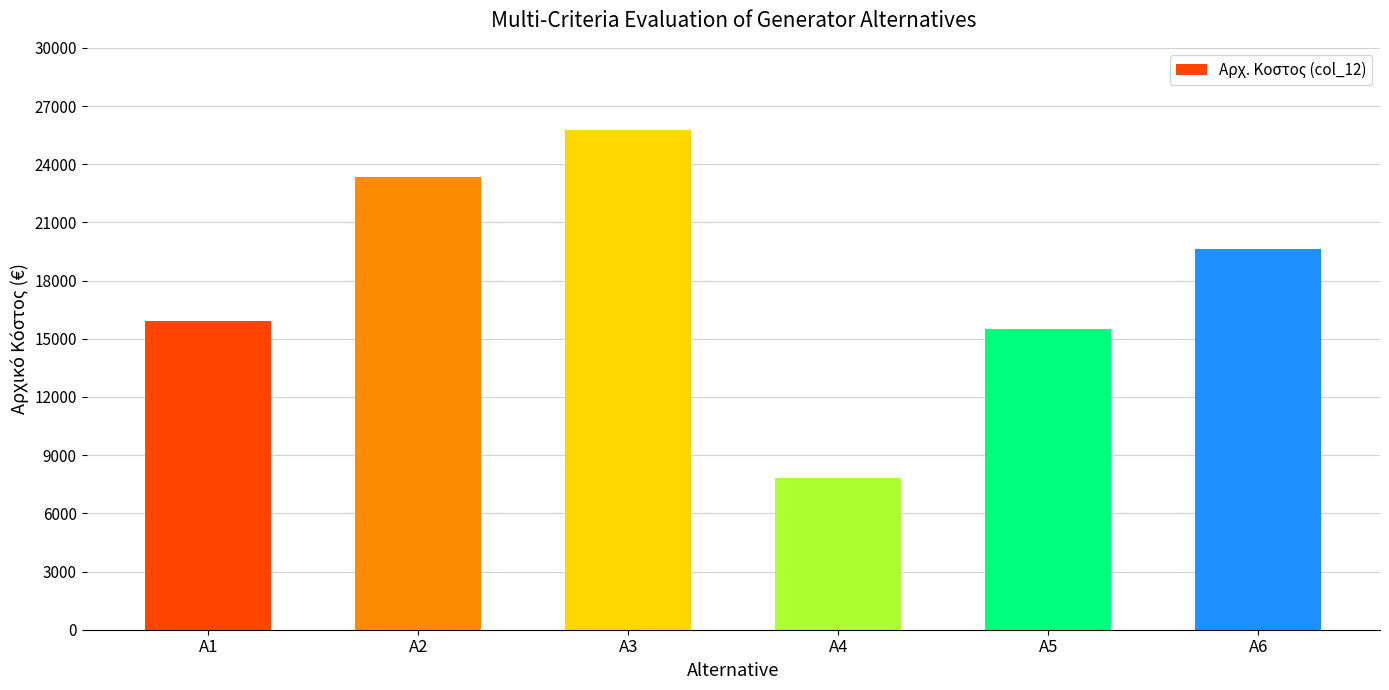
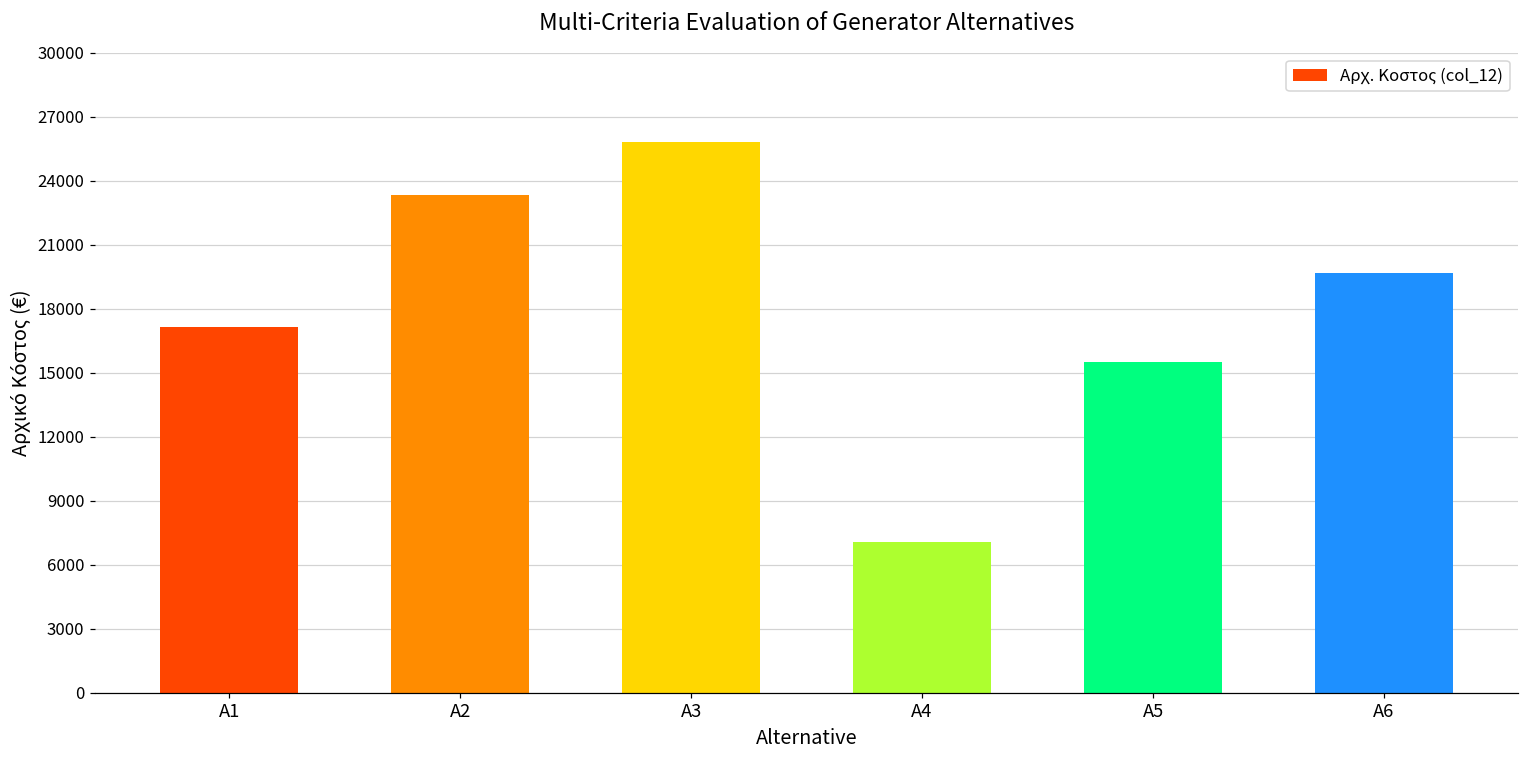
A1: 15900 -> 17100
A4: 7800 -> 7000
